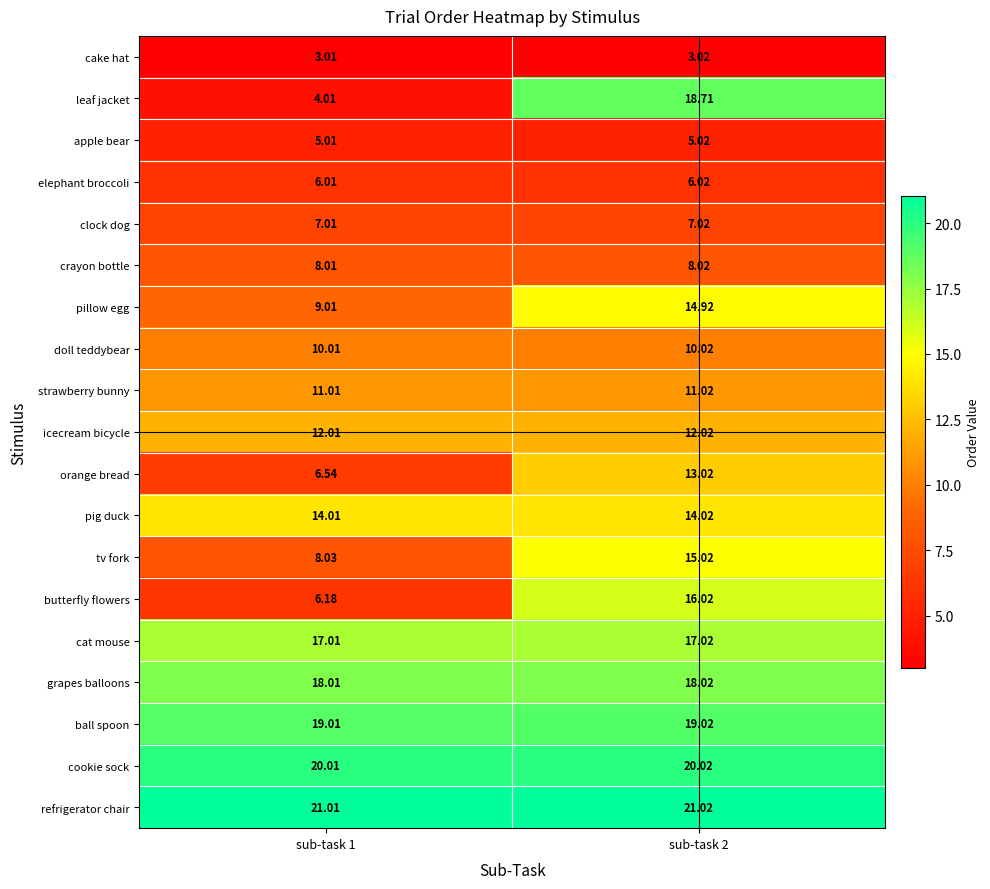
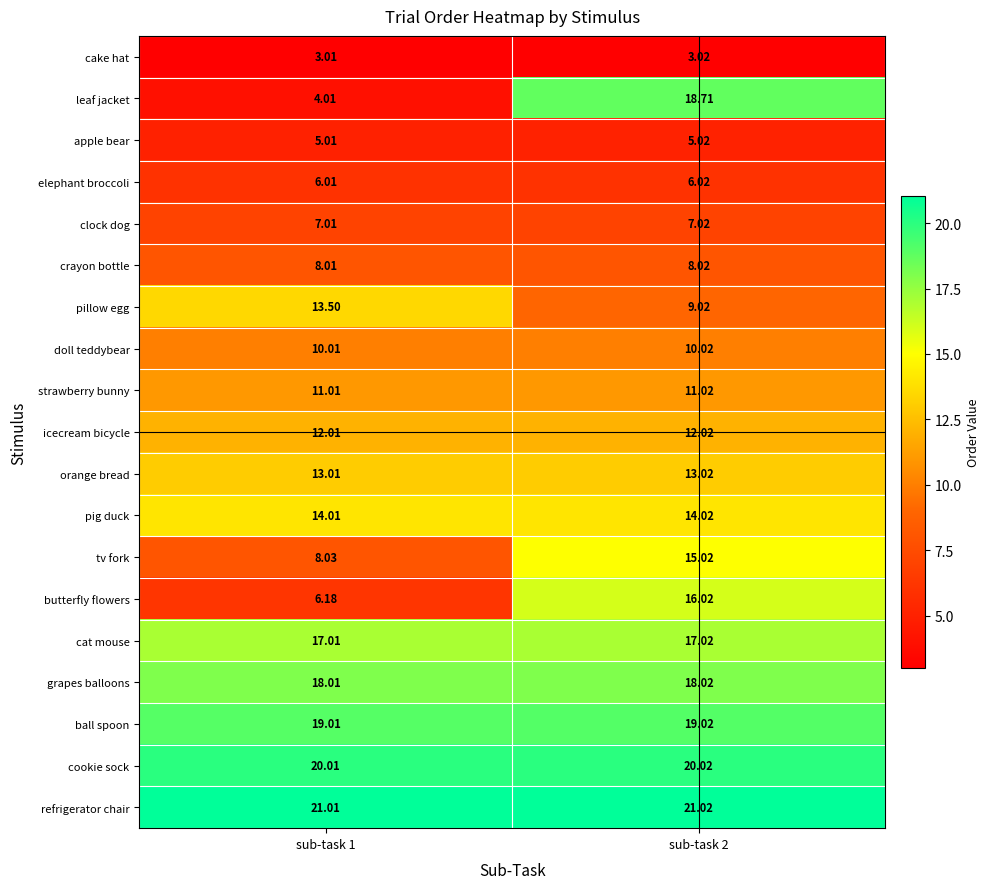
pillow egg, sub-task 1: 9.01 -> 13.50
pillow egg, sub-task 2: 14.92 -> 9.02
orange bread, sub-task 1: 6.54 -> 13.01
